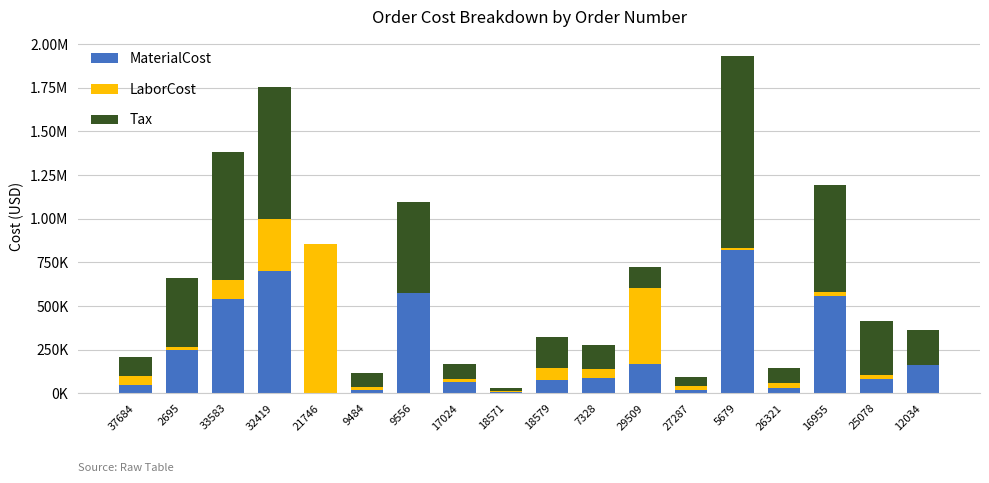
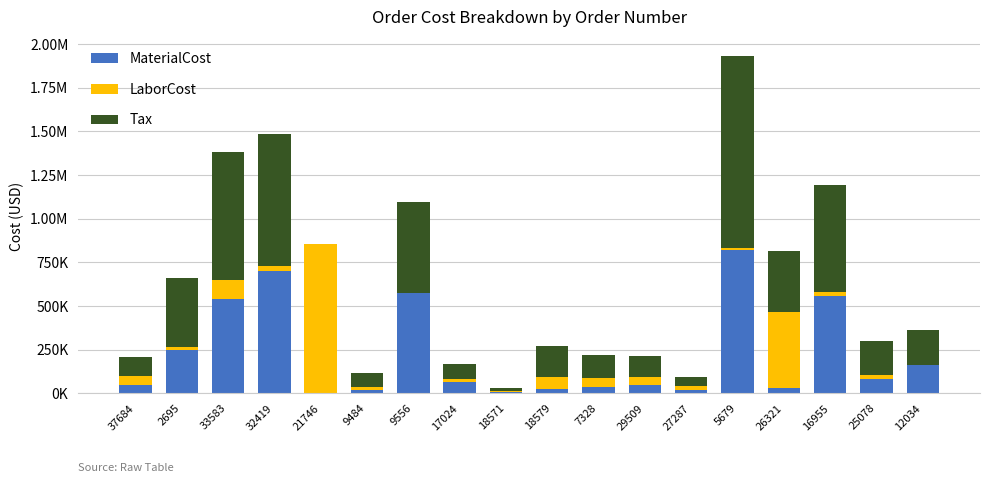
LaborCost, 32419: 300000 -> 30000
MaterialCost, 18579: 80000 -> 20000
MaterialCost, 7328: 90000 -> 30000
MaterialCost, 29509: 170000 -> 50000
LaborCost, 29509: 430000 -> 40000
LaborCost, 26321: 30000 -> 430000
Tax, 26321: 90000 -> 350000
Tax, 25078: 310000 -> 200000
